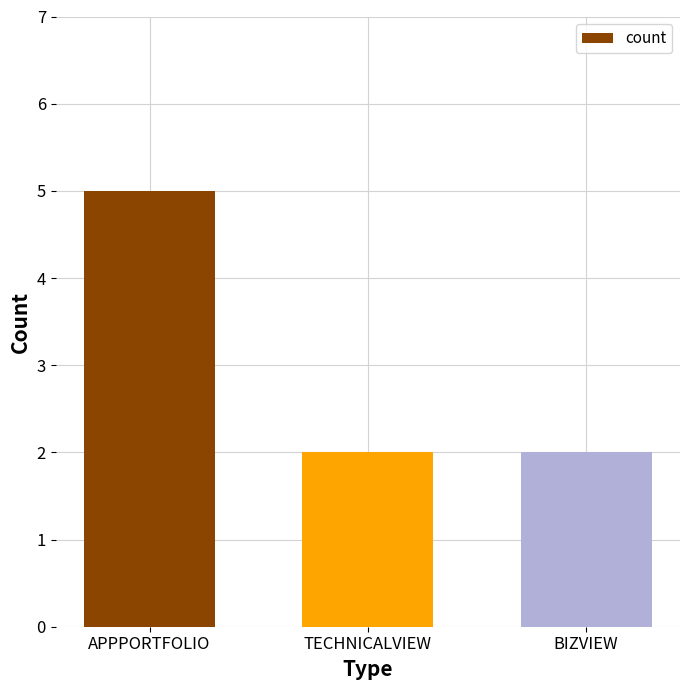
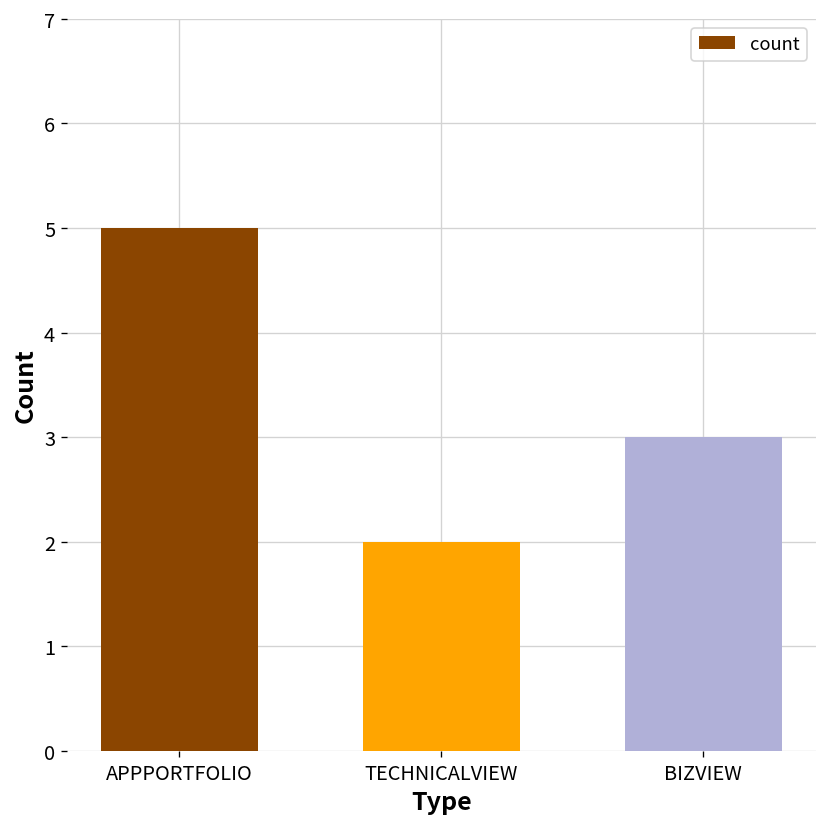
BIZVIEW: 2 -> 3
